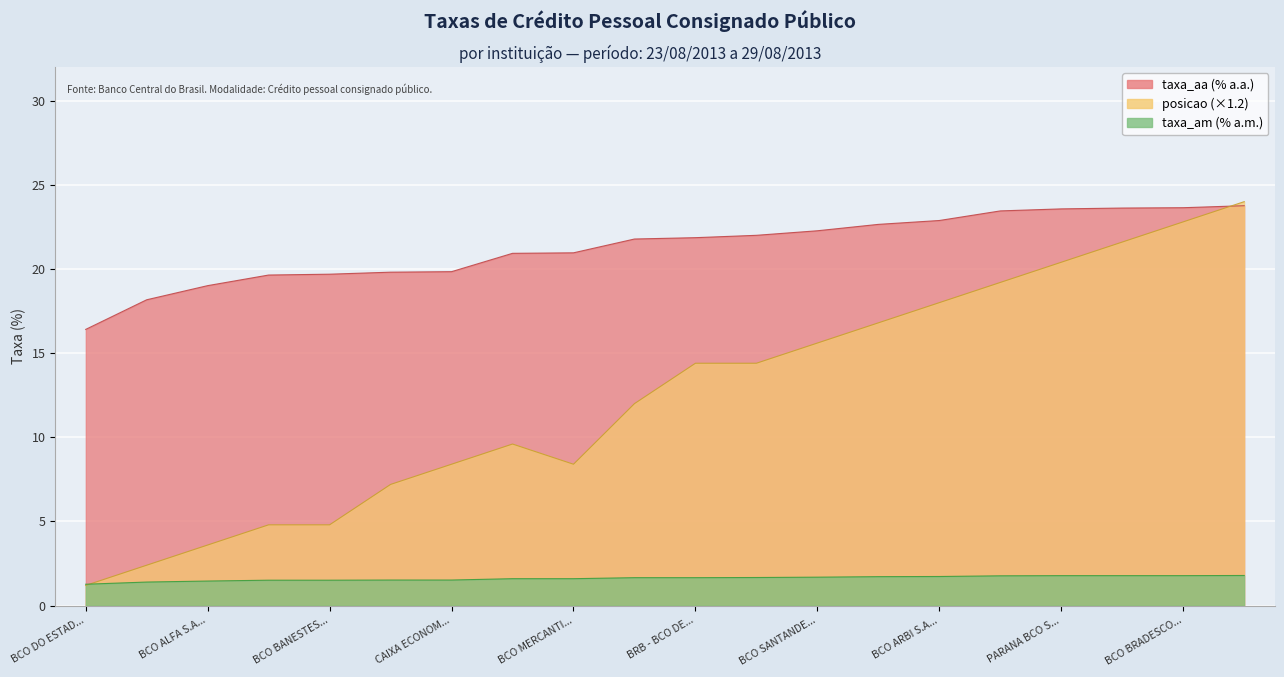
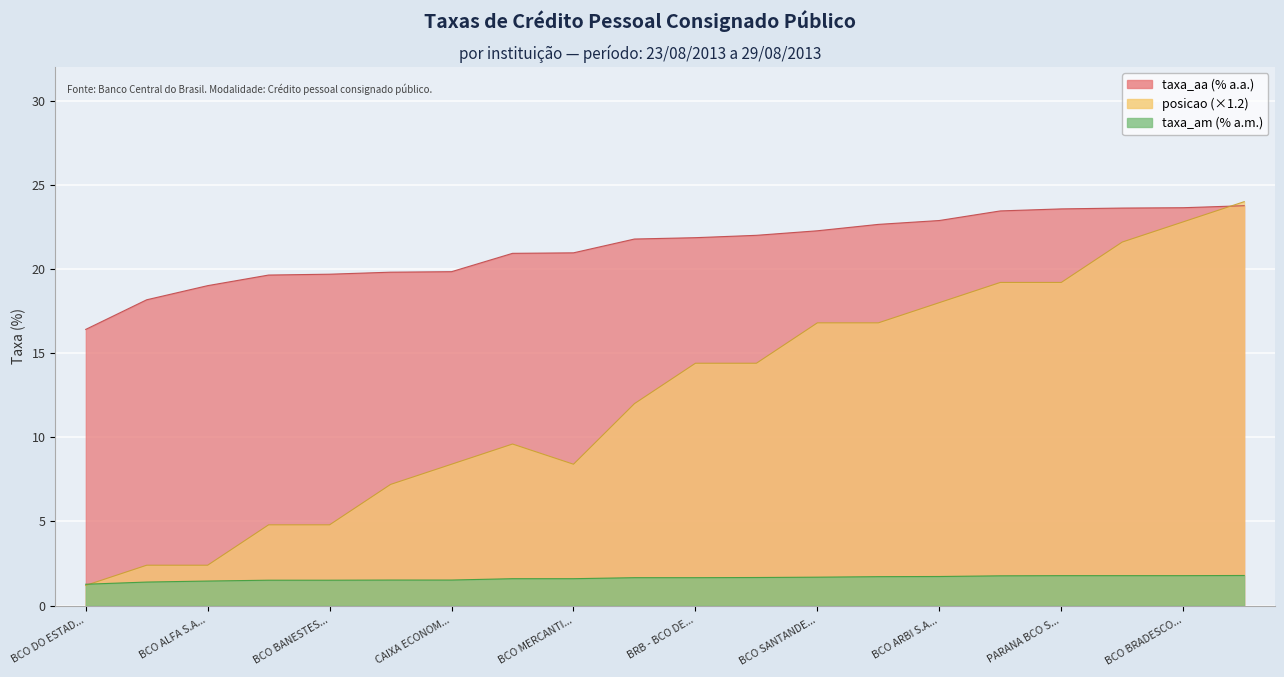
posicao (×1.2), BCO ALFA S.A...: 3.6 -> 2.4
posicao (×1.2), BCO SANTANDE...: 15.6 -> 16.8
posicao (×1.2), PARANA BCO S...: 20.4 -> 19.2
